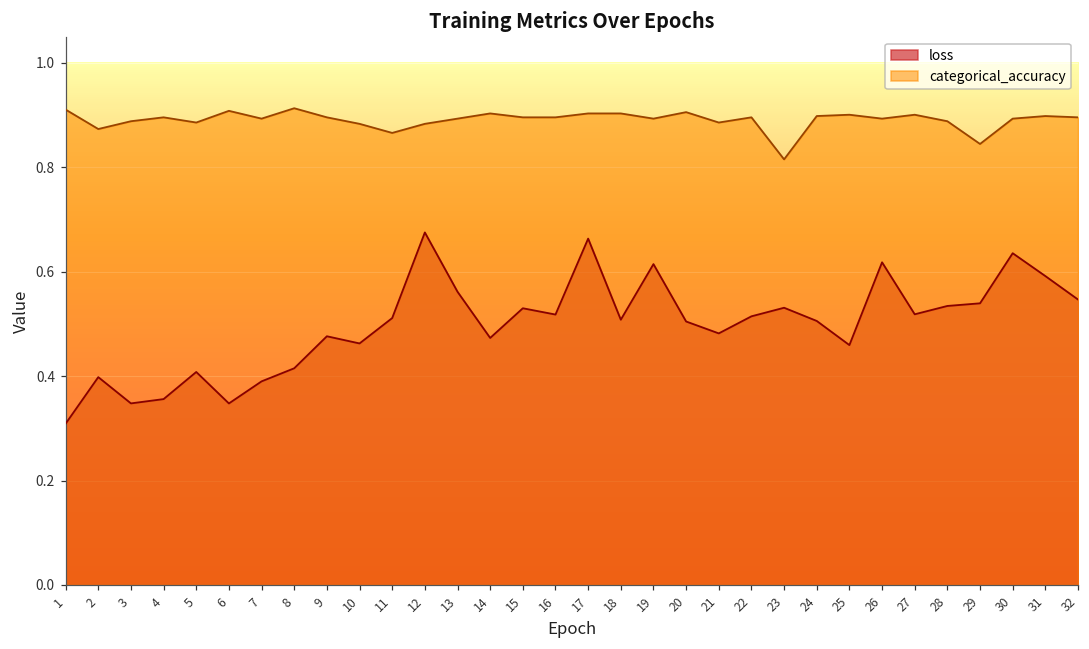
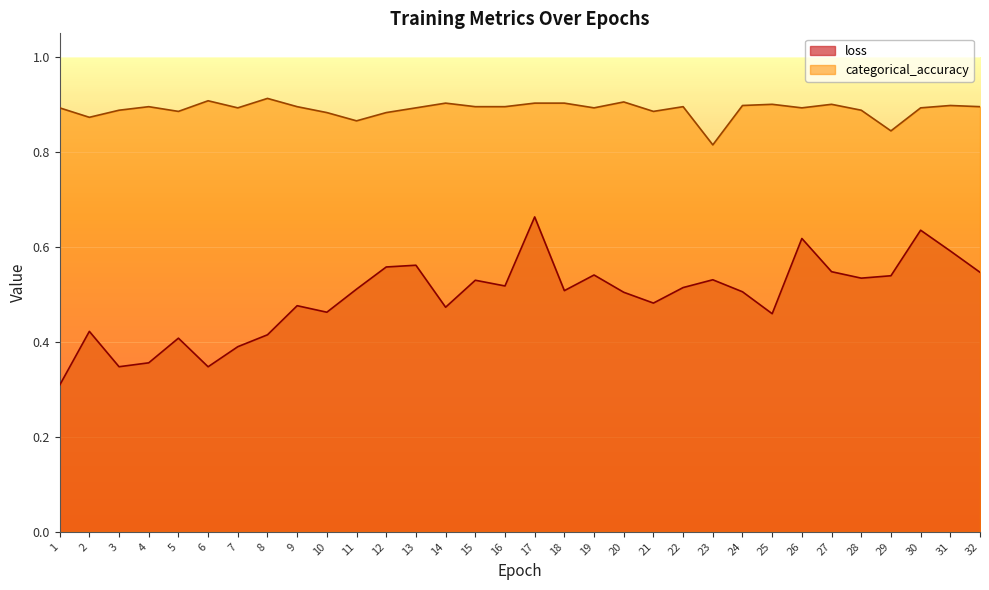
categorical_accuracy, 1: 0.91 -> 0.89
loss, 2: 0.40 -> 0.42
loss, 12: 0.68 -> 0.56
loss, 19: 0.61 -> 0.54
loss, 27: 0.52 -> 0.55
